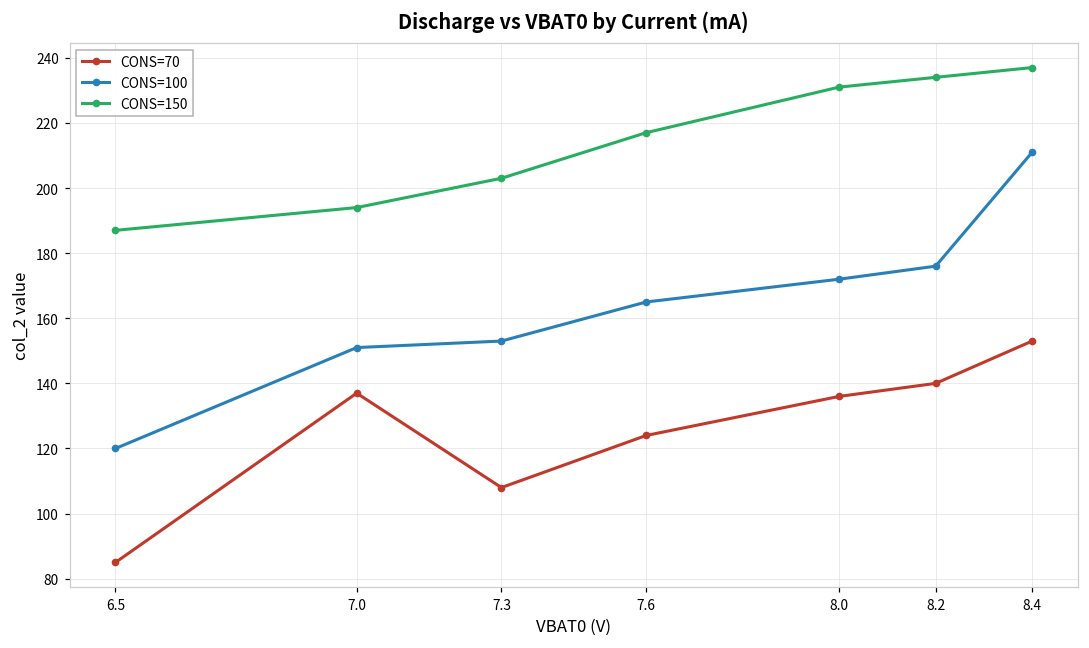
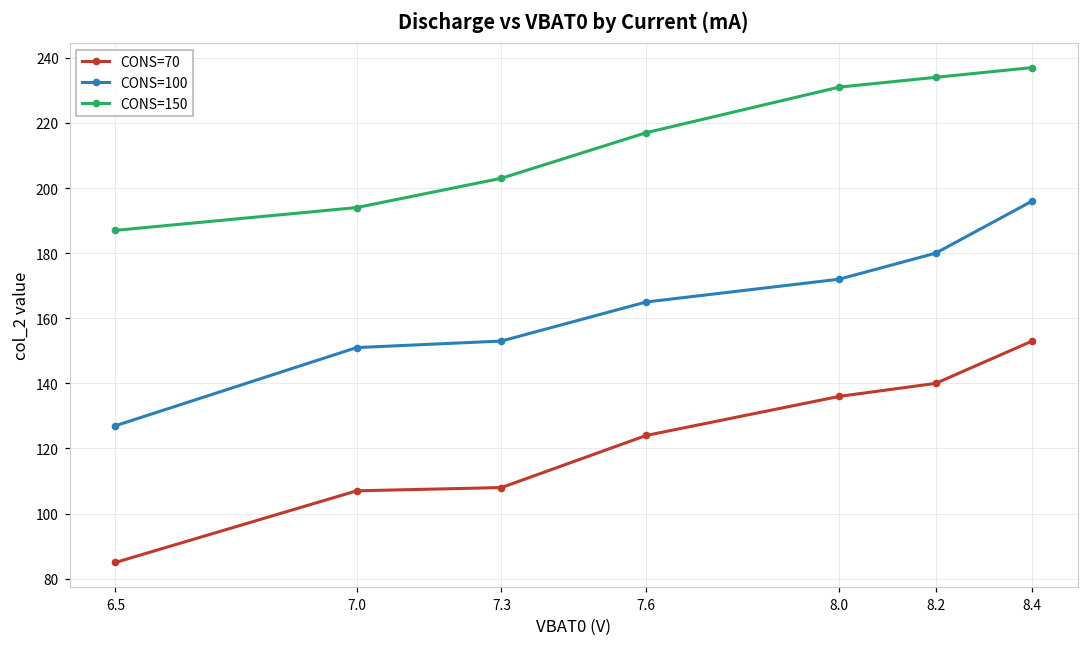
CONS=100, 6.5: 120 -> 127
CONS=70, 7.0: 137 -> 107
CONS=100, 8.2: 176 -> 180
CONS=100, 8.4: 211 -> 196
